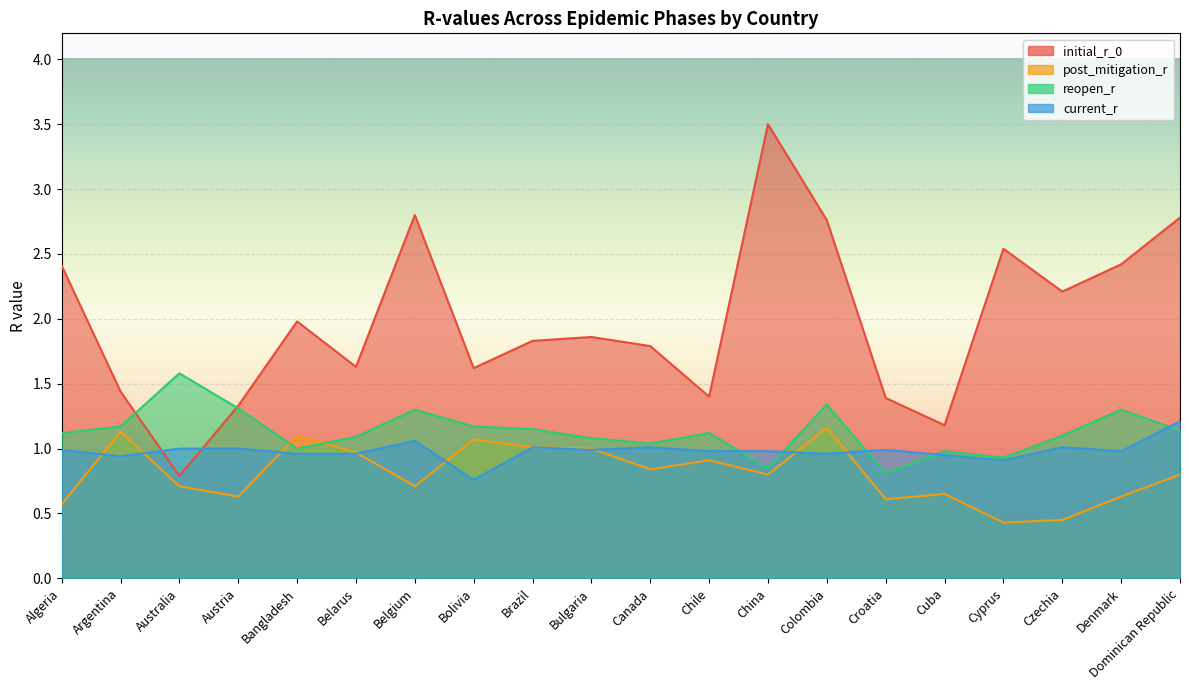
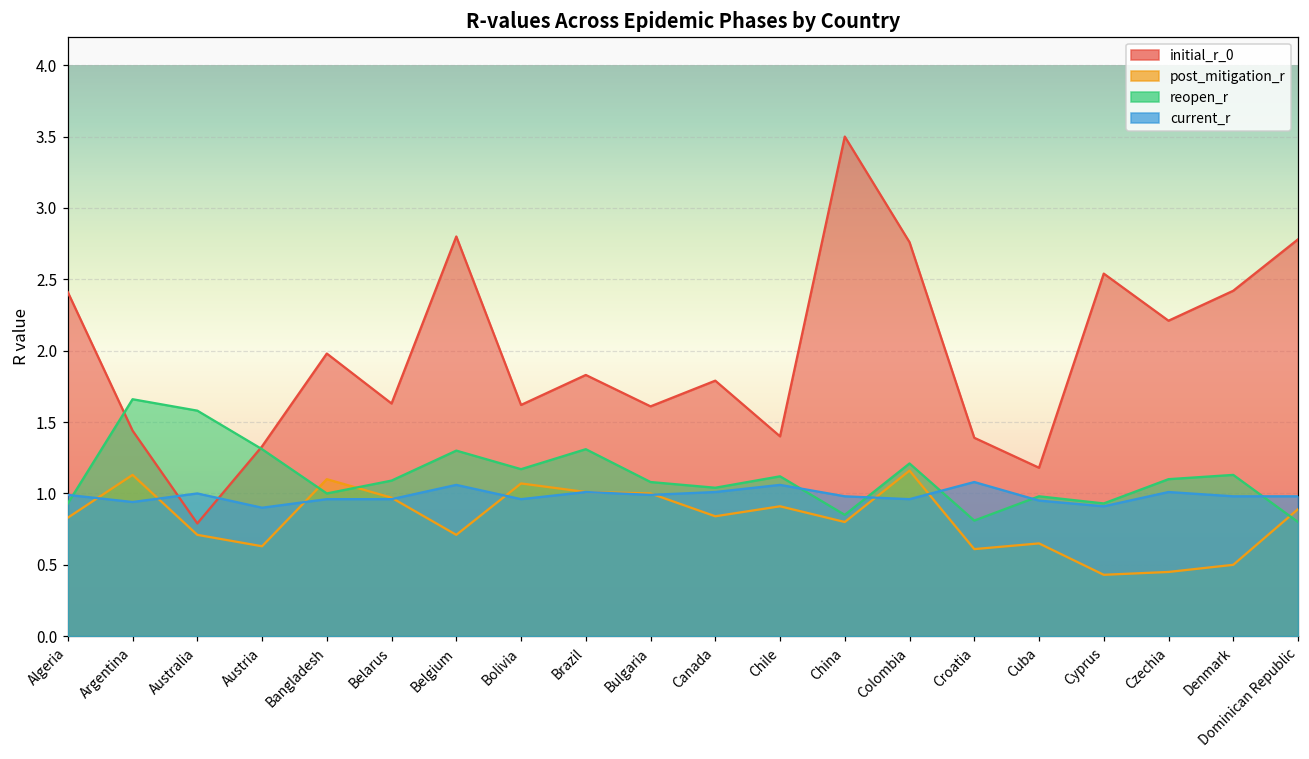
post_mitigation_r, Algeria: 0.57 -> 0.83
reopen_r, Algeria: 1.12 -> 0.93
reopen_r, Argentina: 1.17 -> 1.66
current_r, Austria: 1.0 -> 0.9
current_r, Bolivia: 0.76 -> 0.96
reopen_r, Brazil: 1.15 -> 1.31
initial_r_0, Bulgaria: 1.86 -> 1.61
current_r, Chile: 0.98 -> 1.06
reopen_r, Colombia: 1.34 -> 1.21
current_r, Croatia: 0.99 -> 1.08
post_mitigation_r, Denmark: 0.63 -> 0.50
reopen_r, Denmark: 1.30 -> 1.13
post_mitigation_r, Dominican Republic: 0.80 -> 0.89
reopen_r, Dominican Republic: 1.14 -> 0.80
current_r, Dominican Republic: 1.21 -> 0.98
